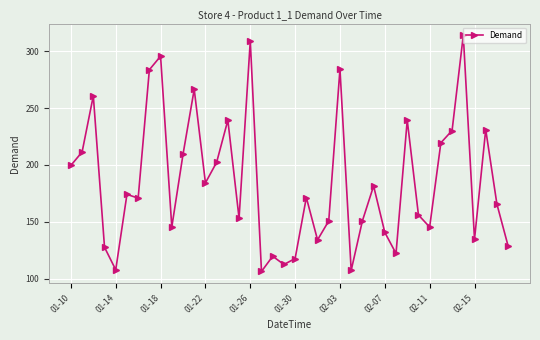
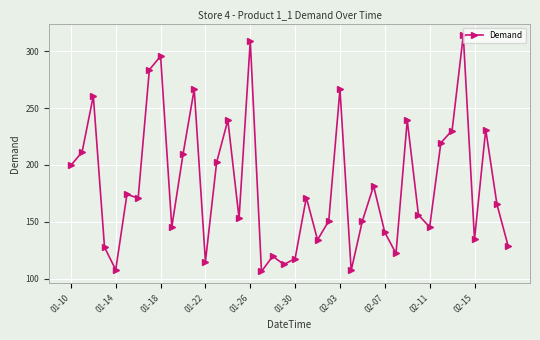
01-22: 184 -> 115
02-03: 284 -> 266
